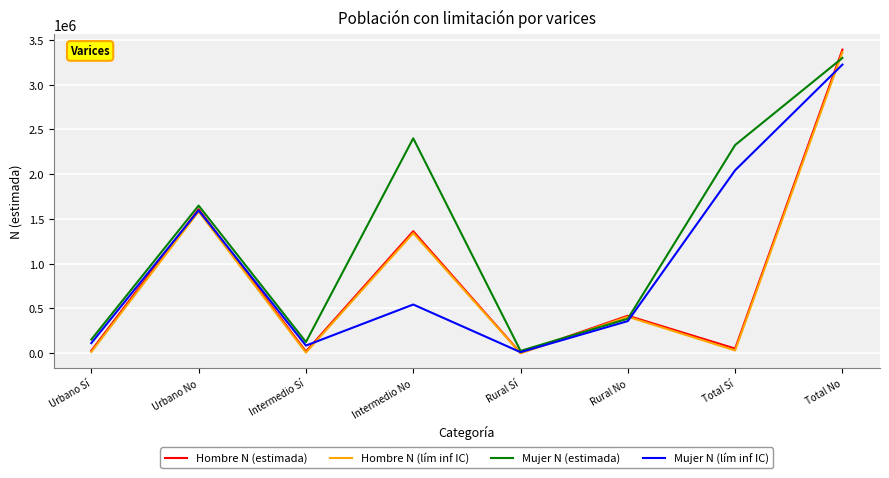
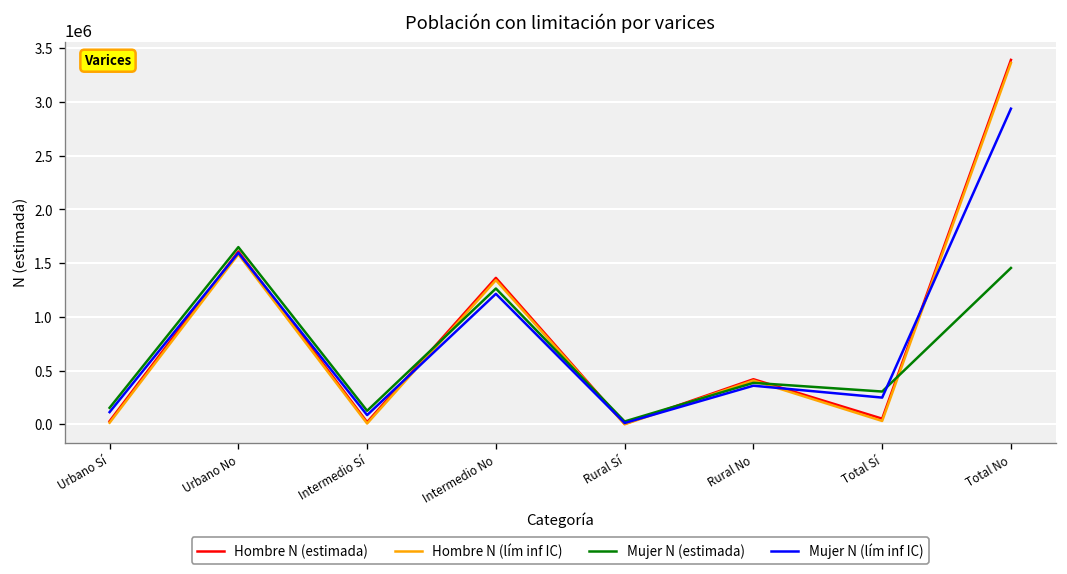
Mujer N (estimada), Intermedio No: 2400000 -> 1300000
Mujer N (lím inf IC), Intermedio No: 500000 -> 1200000
Mujer N (estimada), Total Sí: 2300000 -> 300000
Mujer N (lím inf IC), Total Sí: 2000000 -> 200000
Mujer N (estimada), Total No: 3300000 -> 1500000
Mujer N (lím inf IC), Total No: 3200000 -> 2900000
